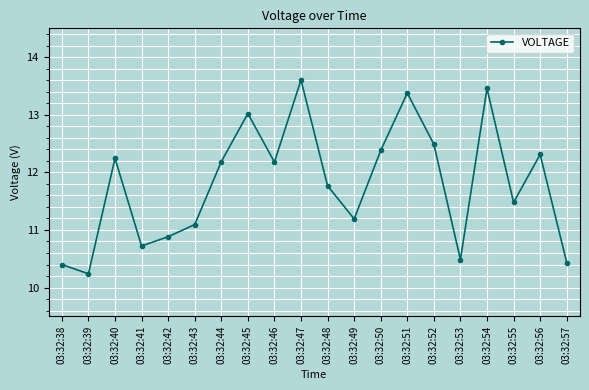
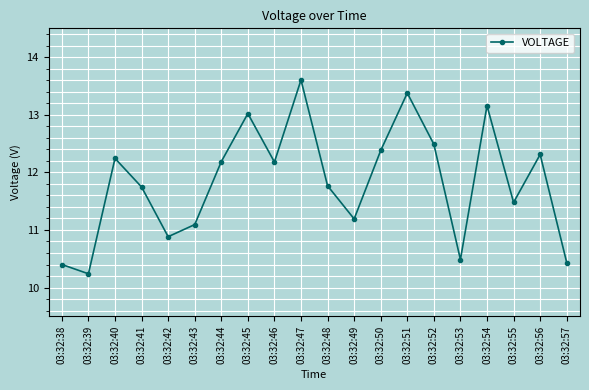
03:32:41: 10.7 -> 11.7
03:32:54: 13.5 -> 13.2
